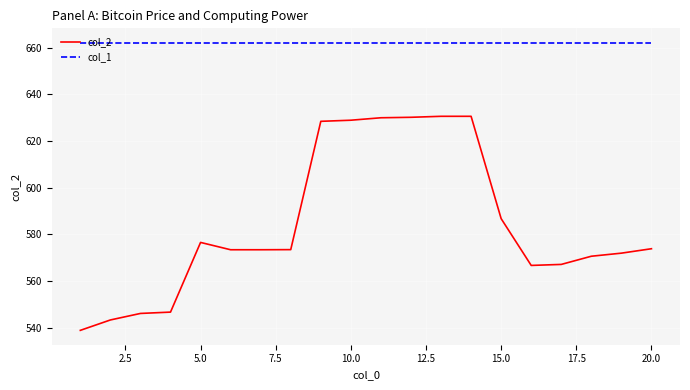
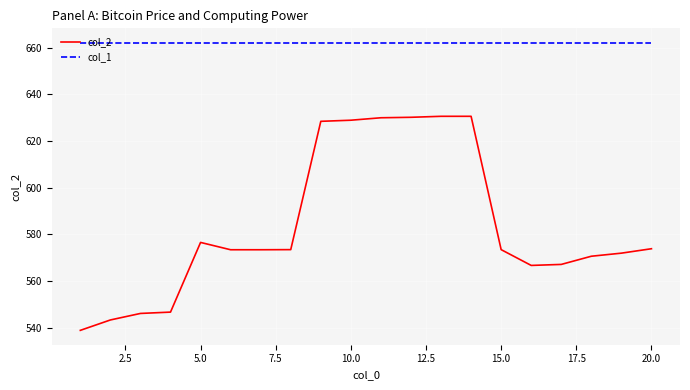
col_2, 15.0: 587 -> 573
